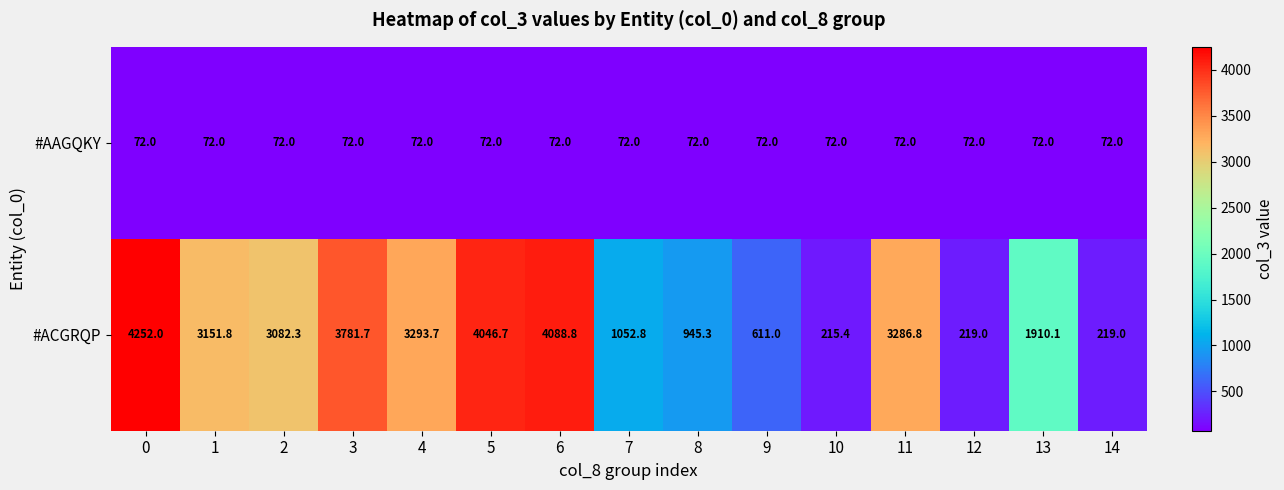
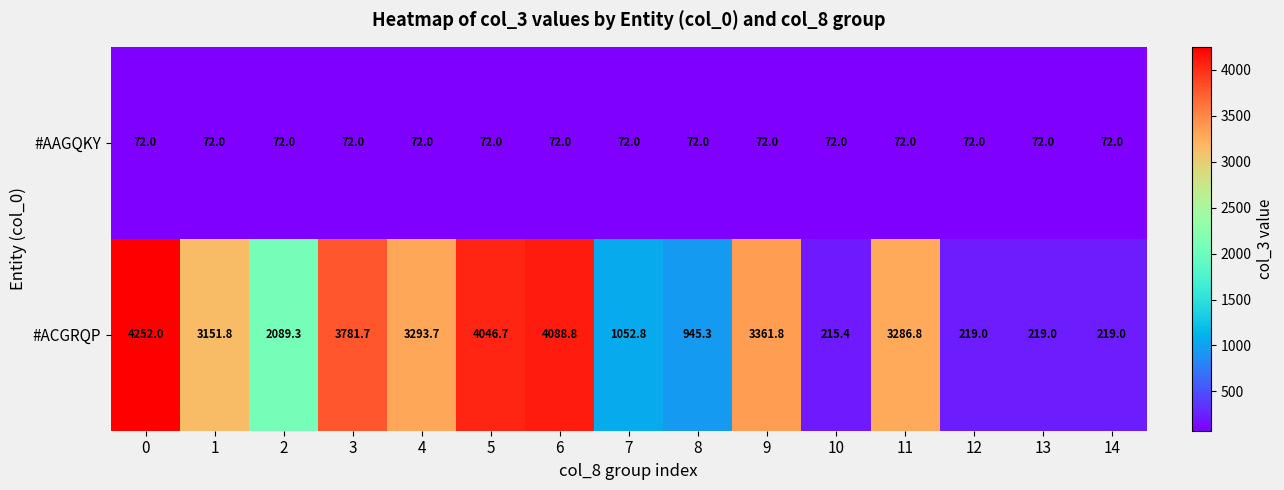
#ACGRQP, 2: 3082.3 -> 2089.3
#ACGRQP, 9: 611.0 -> 3361.8
#ACGRQP, 13: 1910.1 -> 219.0
